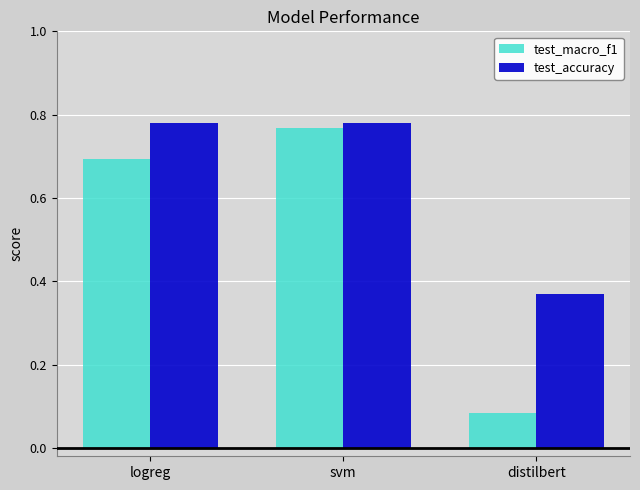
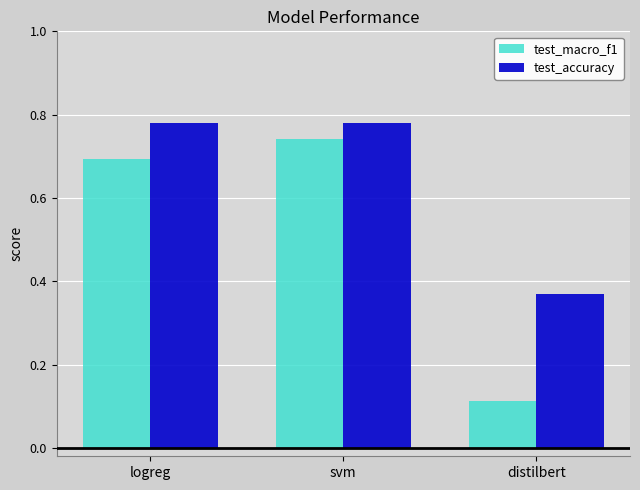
test_macro_f1, svm: 0.77 -> 0.74
test_macro_f1, distilbert: 0.08 -> 0.11
